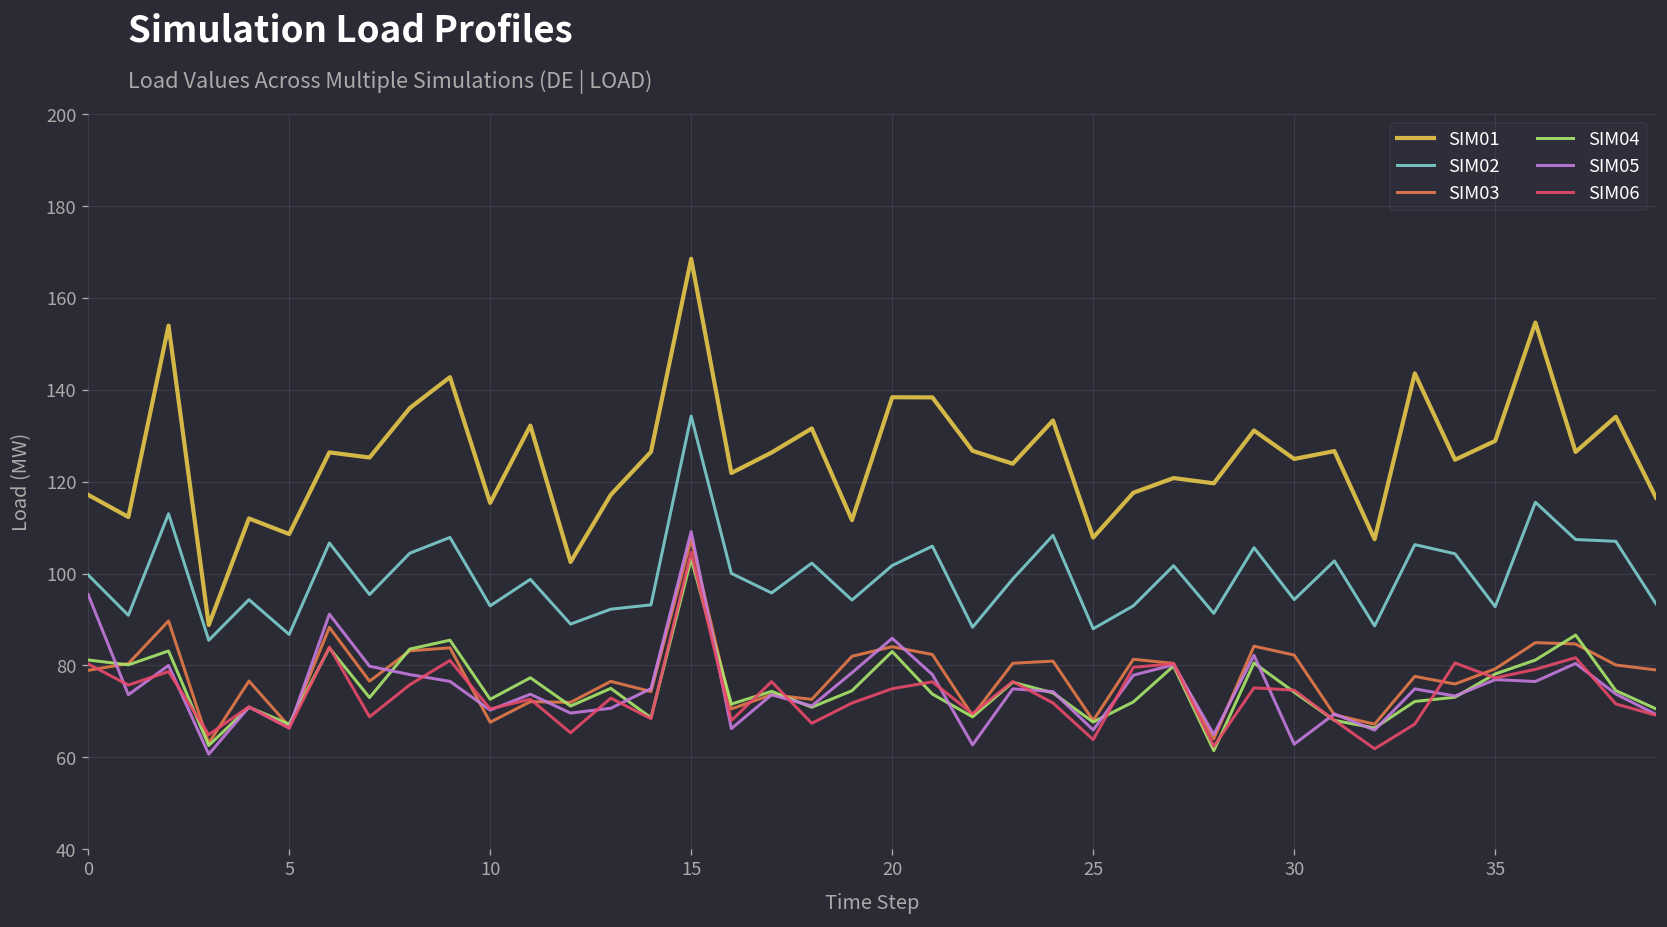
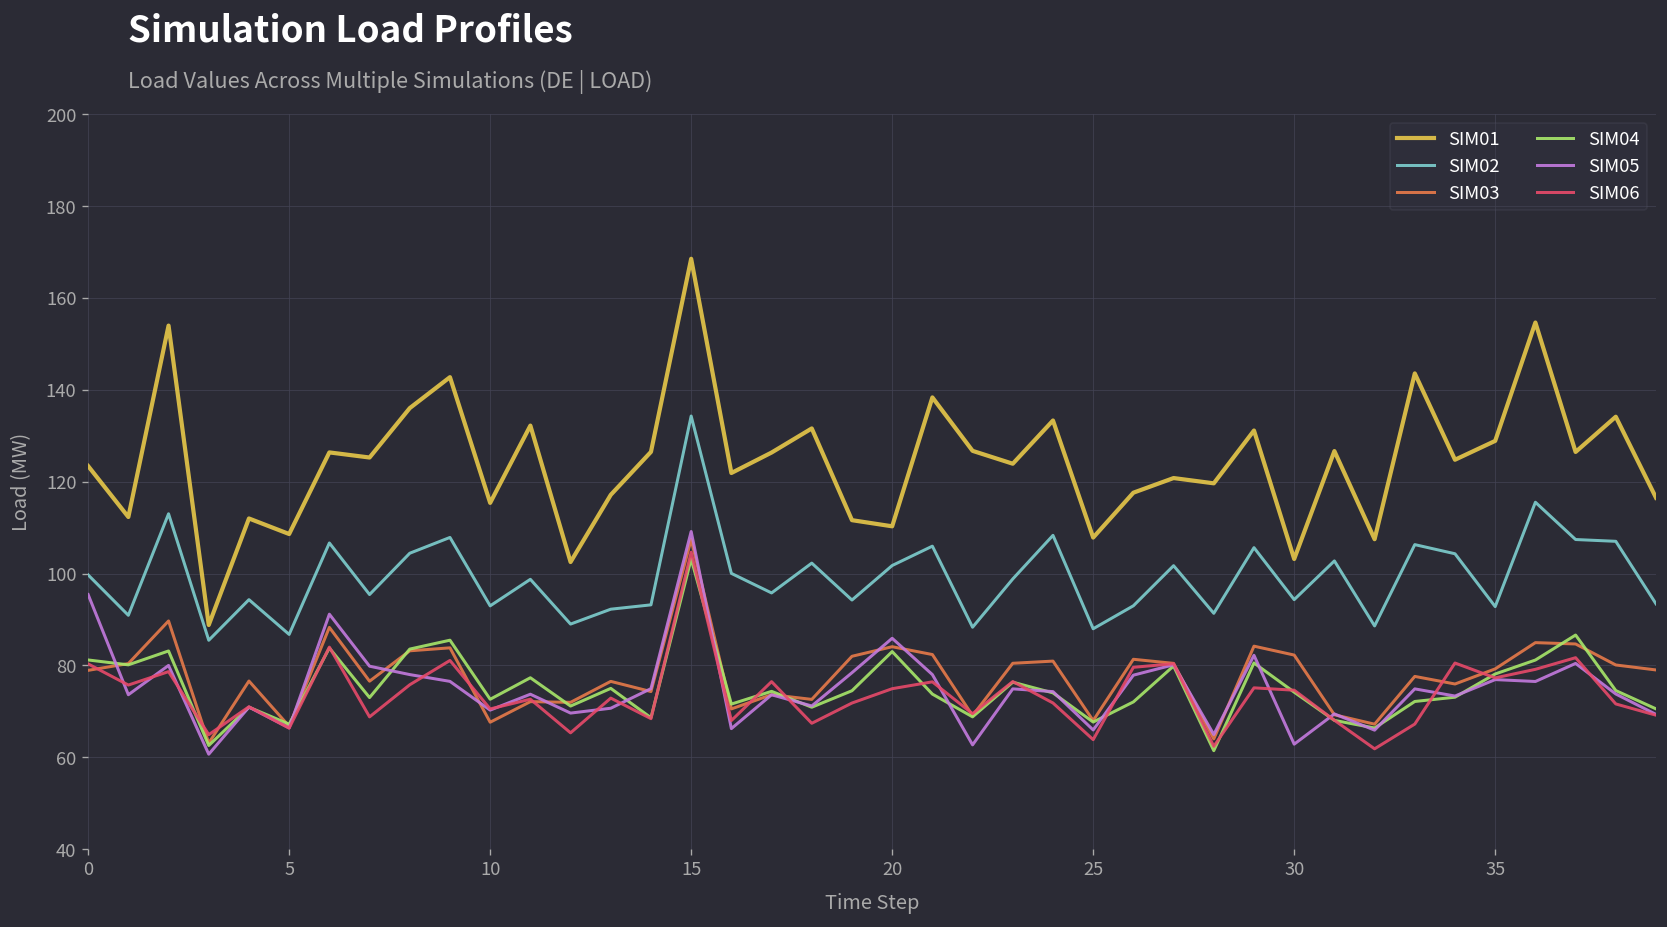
SIM01, 0: 117 -> 123
SIM01, 20: 138 -> 110
SIM01, 30: 125 -> 103
